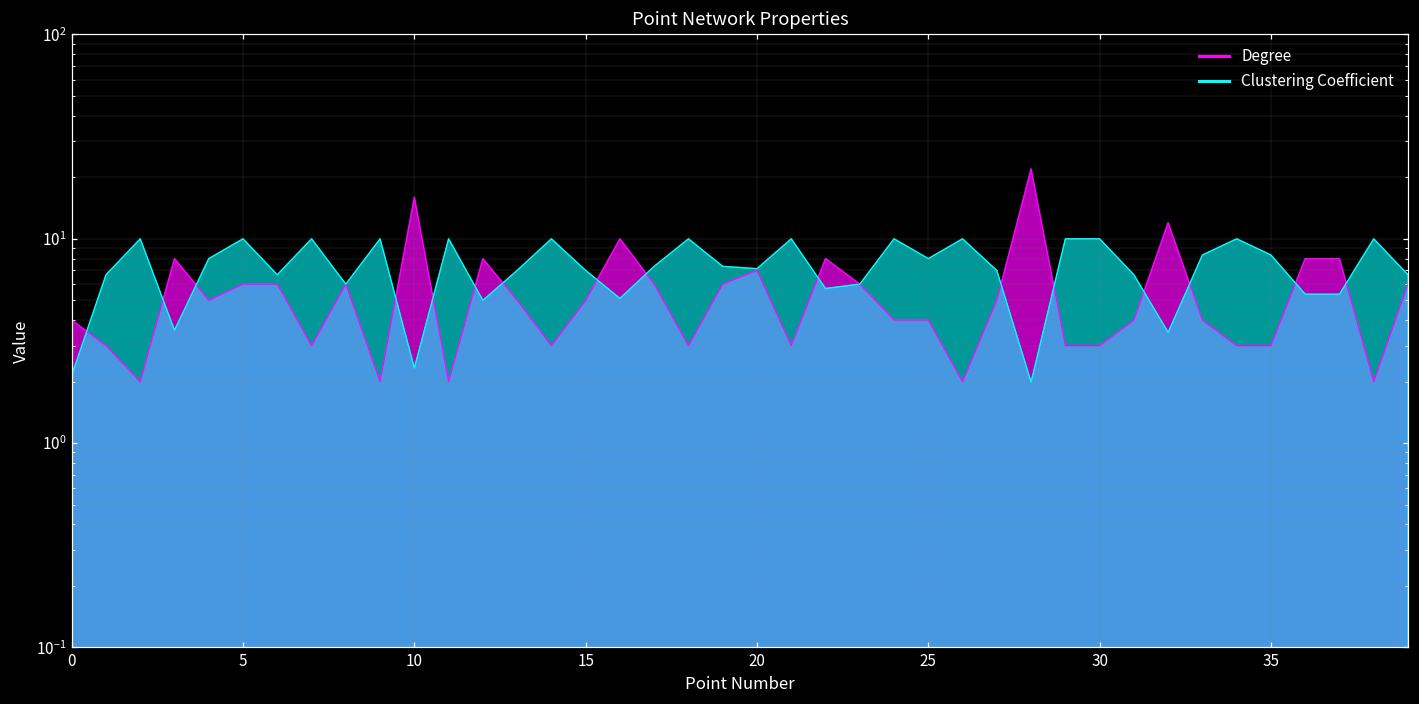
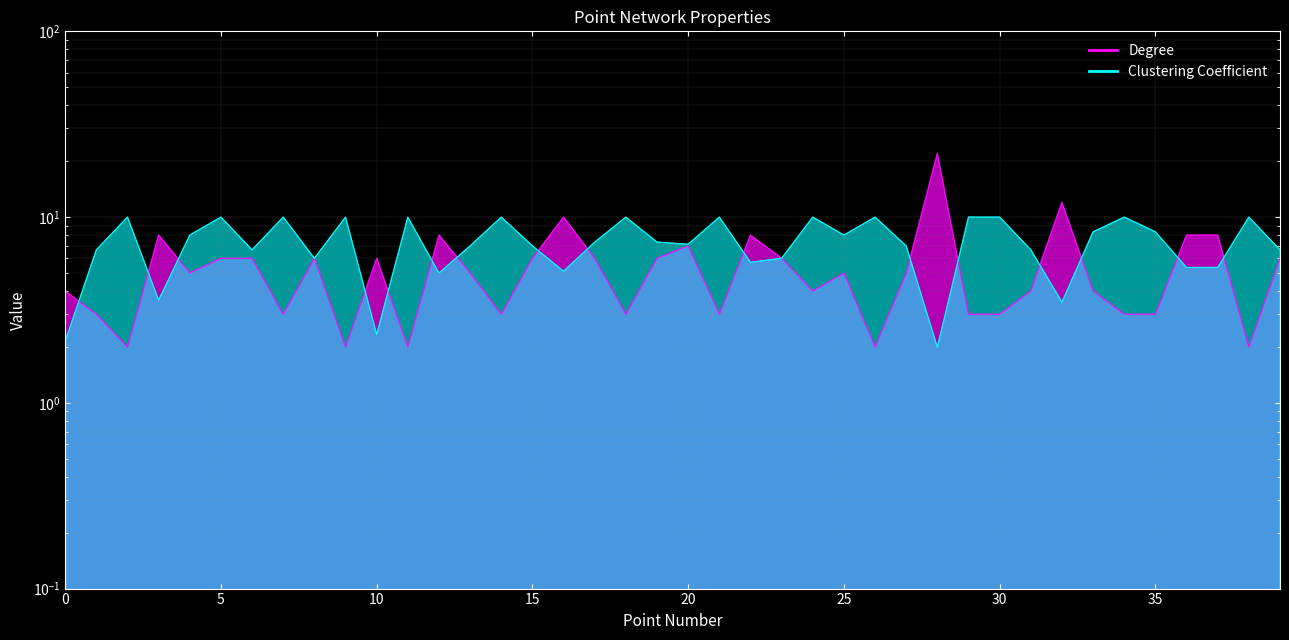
Degree, 10: 16 -> 6
Degree, 15: 5 -> 6
Degree, 25: 4 -> 5
